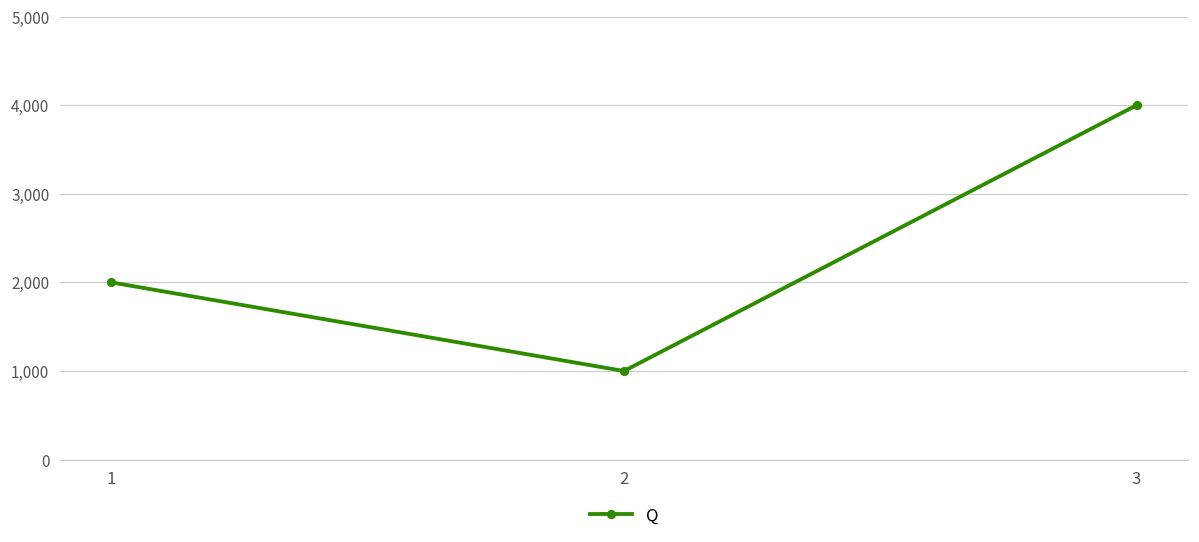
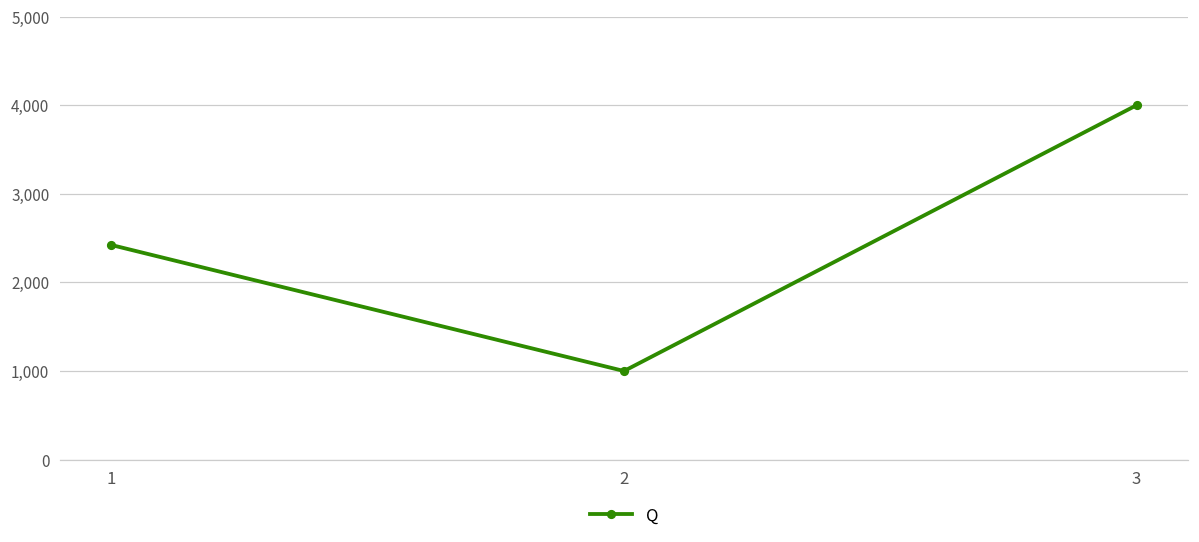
1: 2,000 -> 2,400
